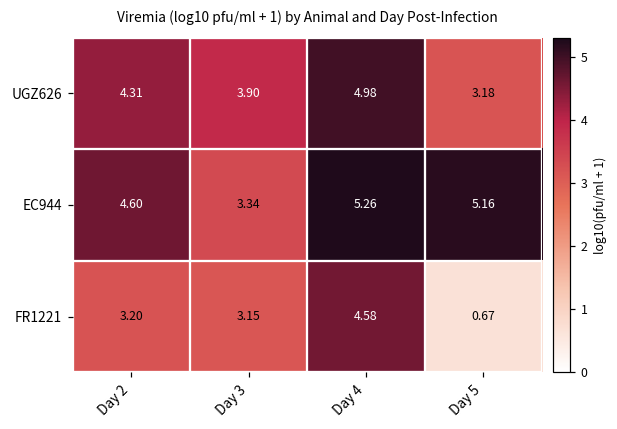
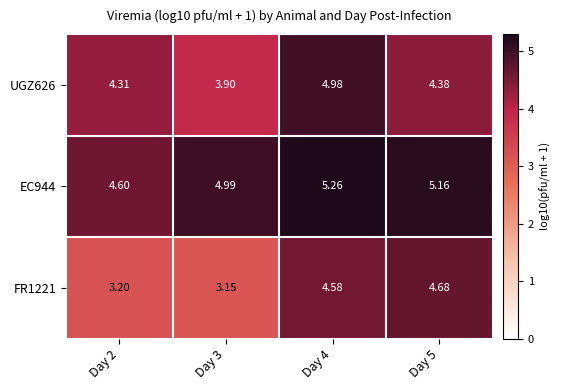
UGZ626, Day 5: 3.18 -> 4.38
EC944, Day 3: 3.34 -> 4.99
FR1221, Day 5: 0.67 -> 4.68
